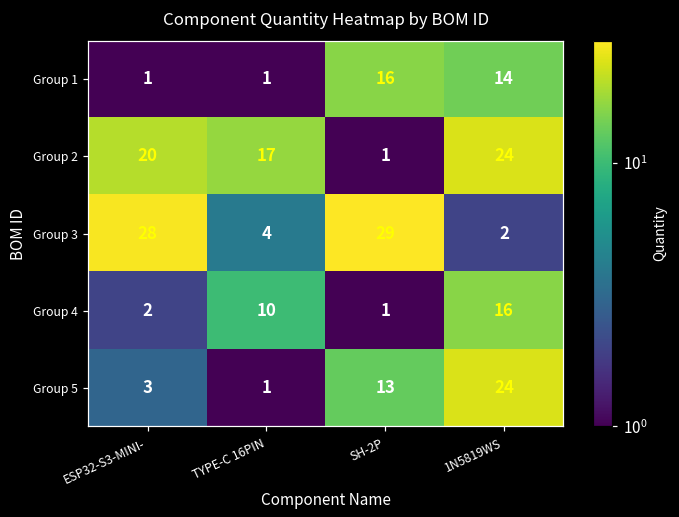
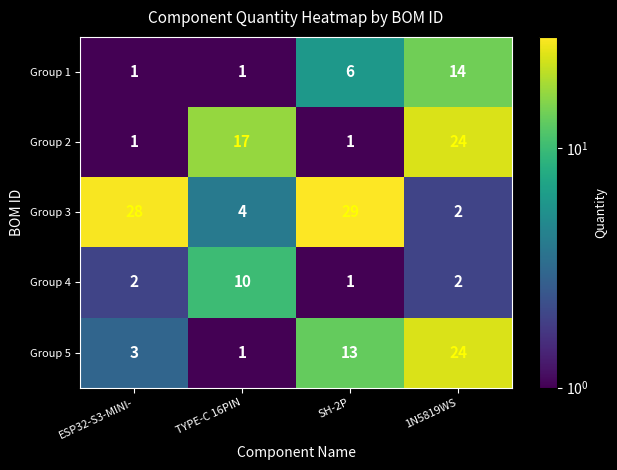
Group 1, SH-2P: 16 -> 6
Group 2, ESP32-S3-MINI-: 20 -> 1
Group 4, 1N5819WS: 16 -> 2
